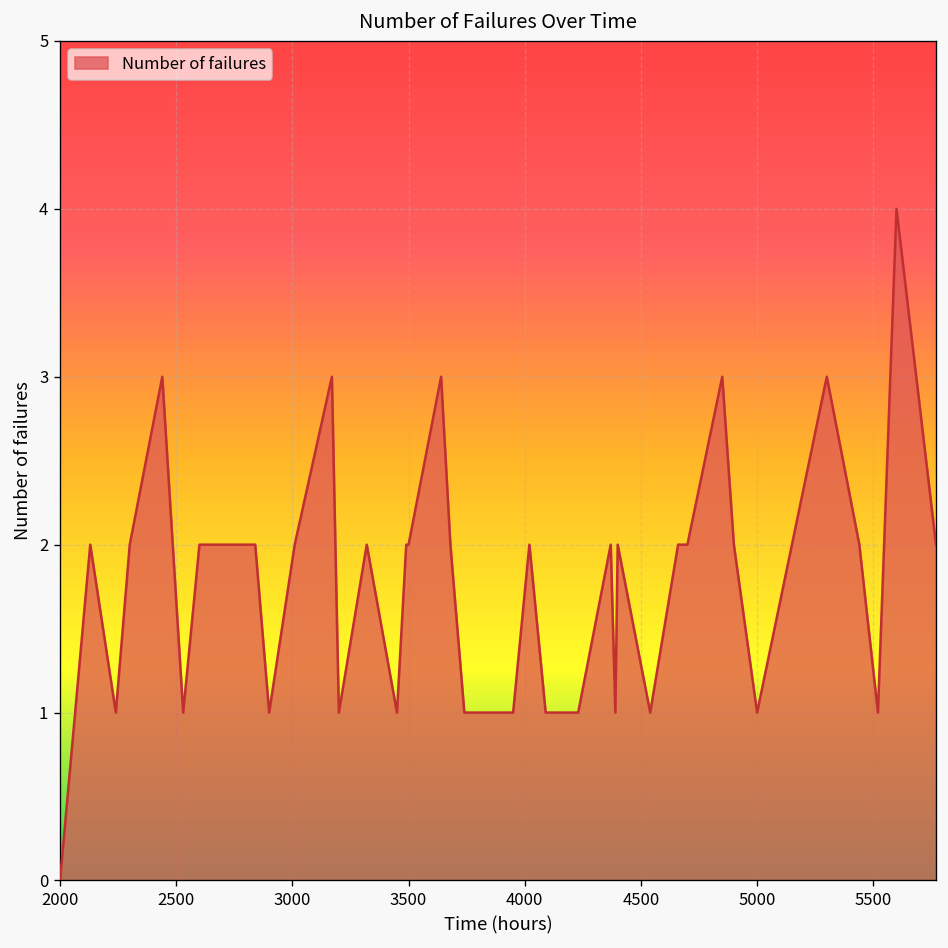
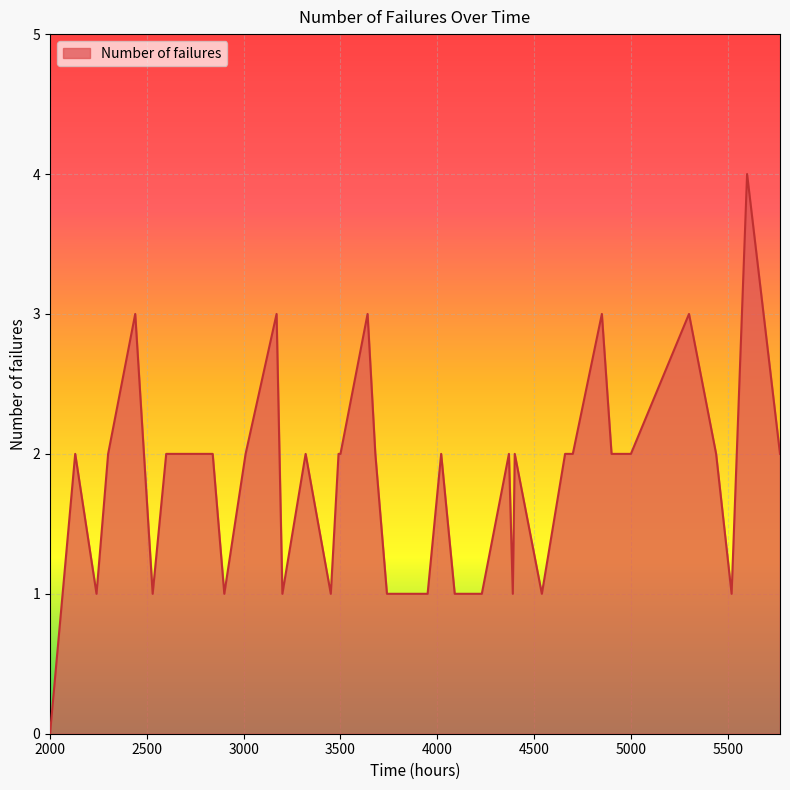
5000: 1 -> 2
